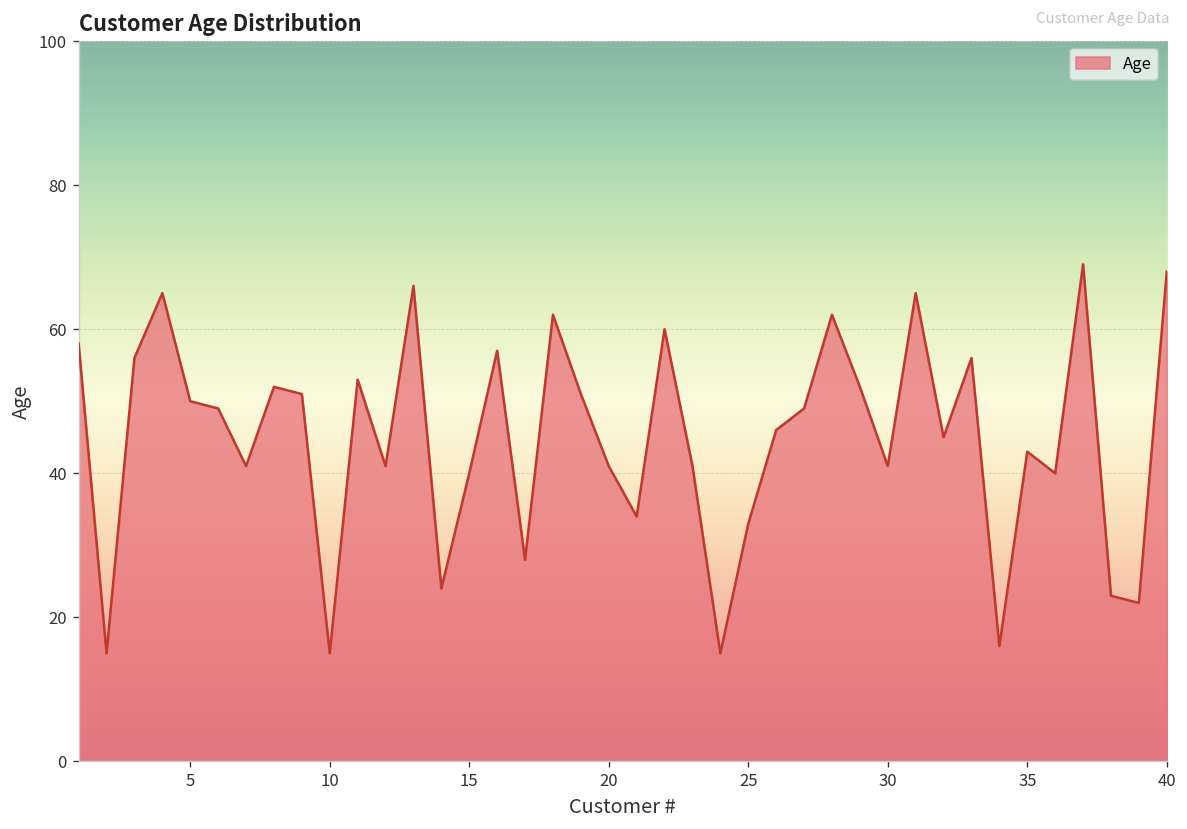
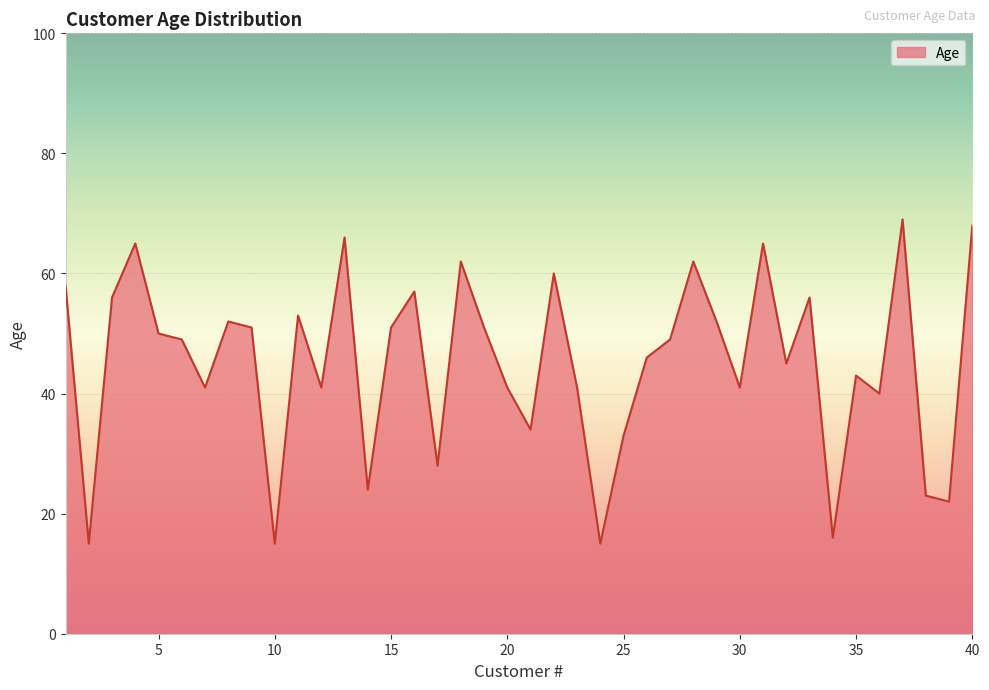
15: 40 -> 51
